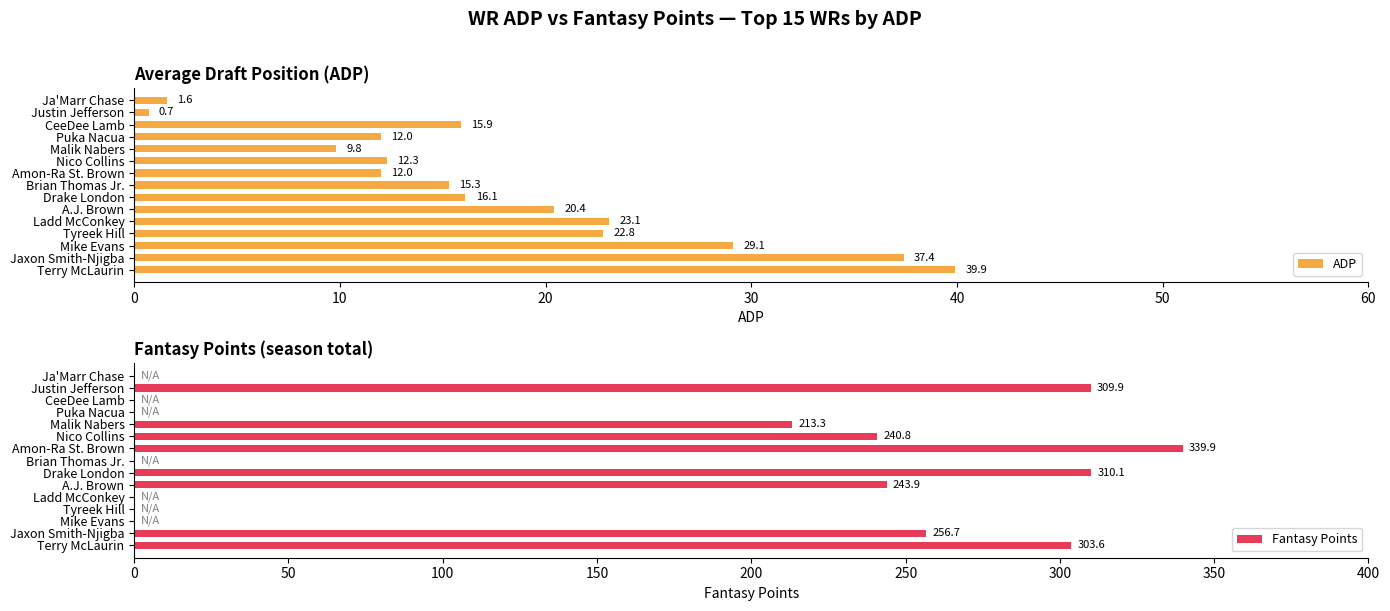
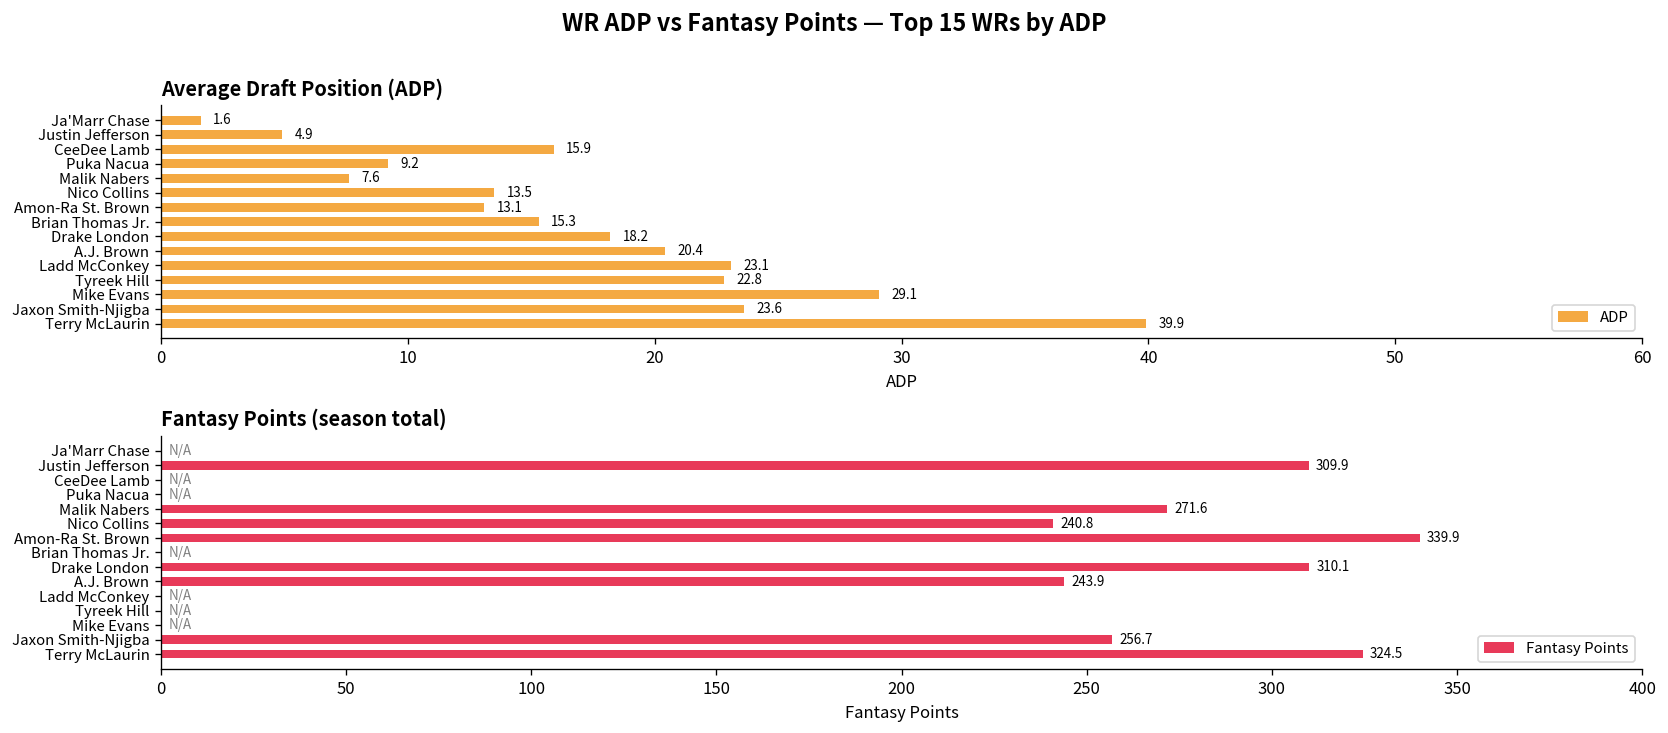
Average Draft Position (ADP), Justin Jefferson: 0.7 -> 4.9
Average Draft Position (ADP), Puka Nacua: 12.0 -> 9.2
Average Draft Position (ADP), Malik Nabers: 9.8 -> 7.6
Average Draft Position (ADP), Nico Collins: 12.3 -> 13.5
Average Draft Position (ADP), Amon-Ra St. Brown: 12.0 -> 13.1
Average Draft Position (ADP), Drake London: 16.1 -> 18.2
Average Draft Position (ADP), Jaxon Smith-Njigba: 37.4 -> 23.6
Fantasy Points (season total), Malik Nabers: 213.3 -> 271.6
Fantasy Points (season total), Terry McLaurin: 303.6 -> 324.5
